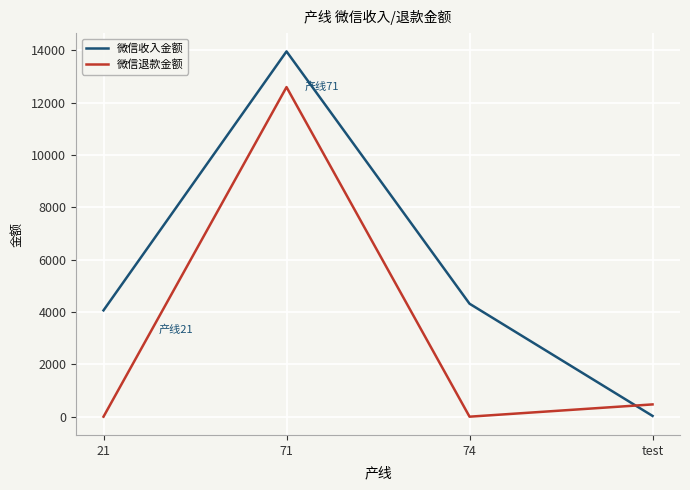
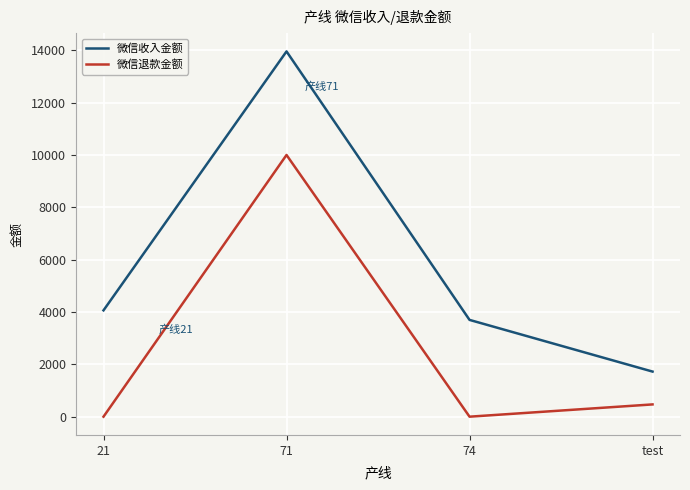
微信退款金额, 71: 12600 -> 10000
微信收入金额, 74: 4300 -> 3700
微信收入金额, test: 0 -> 1700
